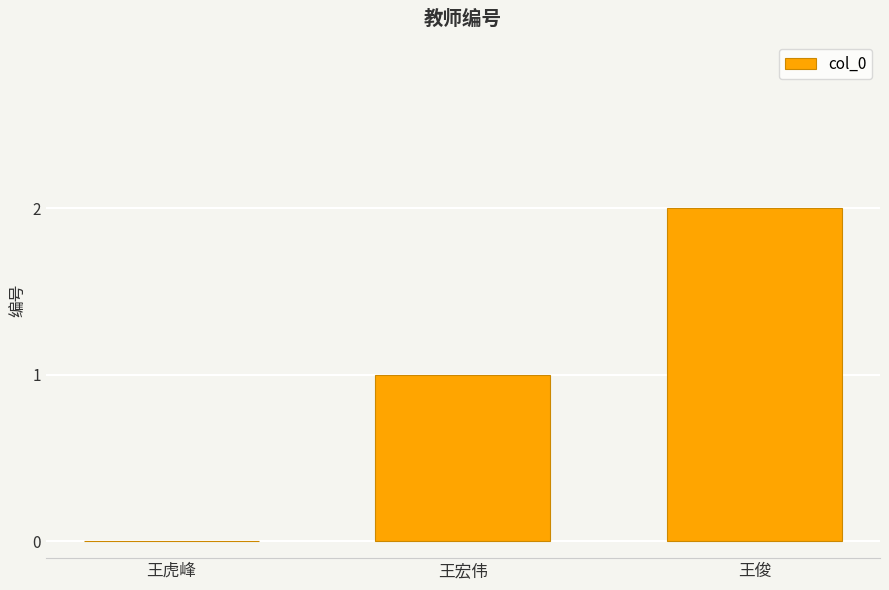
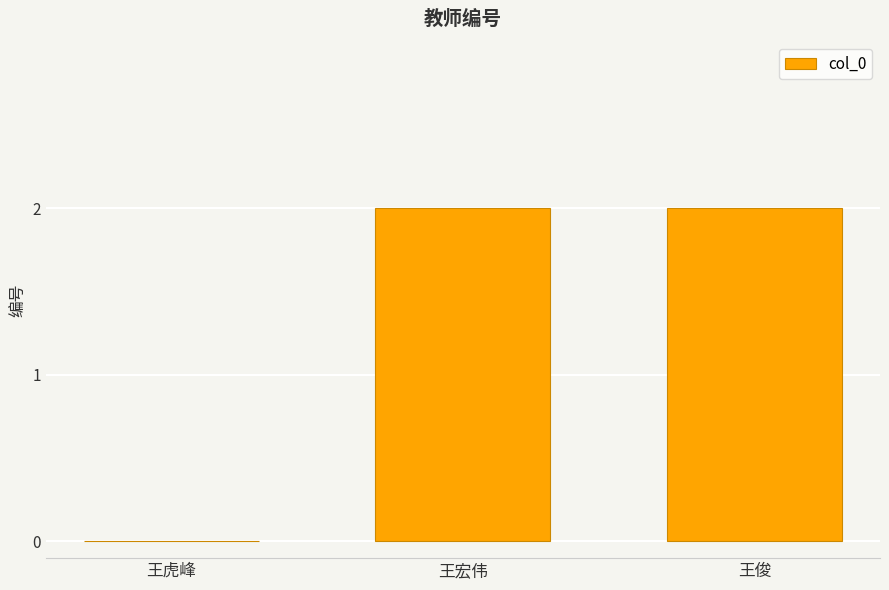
王宏伟: 1 -> 2
